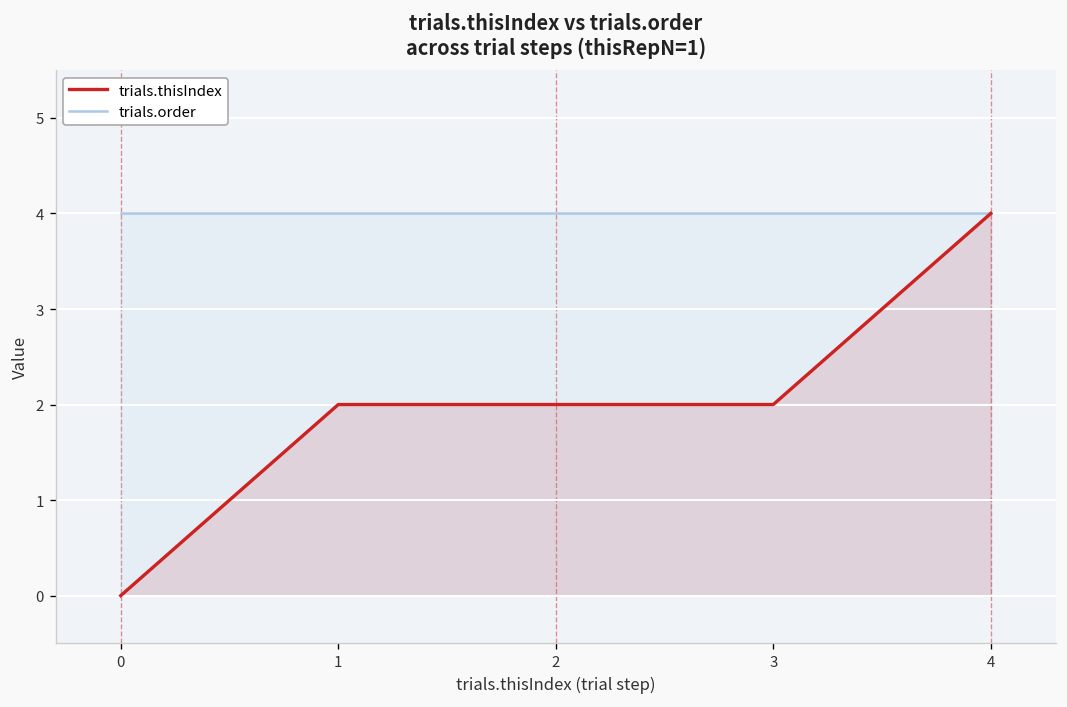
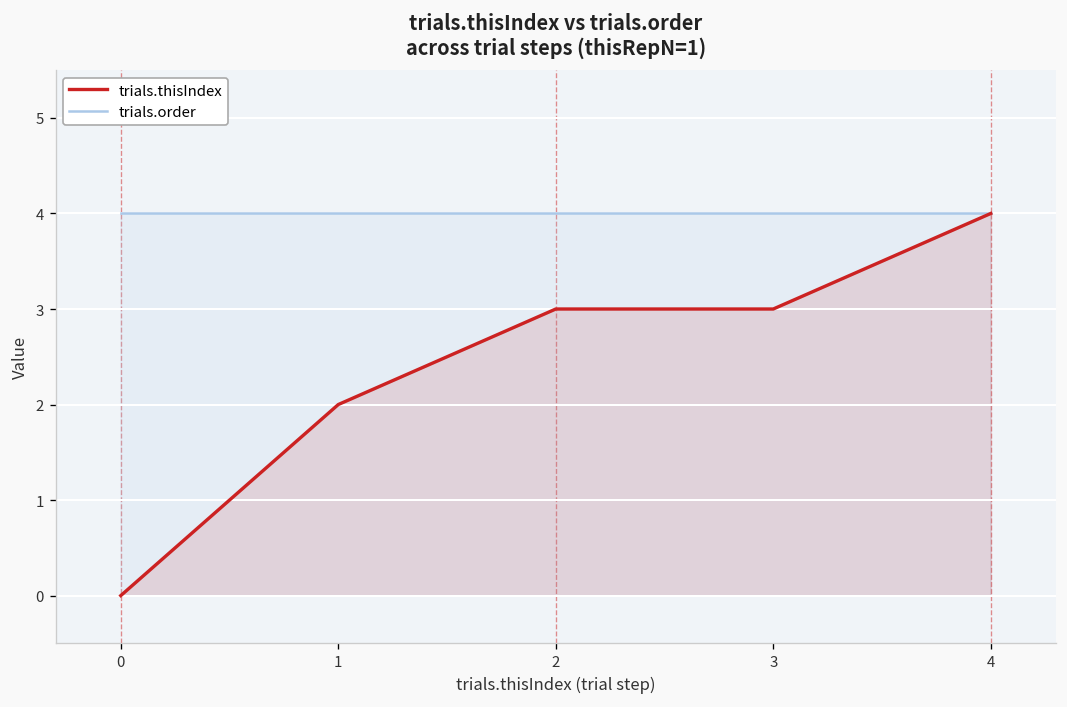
trials.thisIndex, 2: 2 -> 3
trials.thisIndex, 3: 2 -> 3
